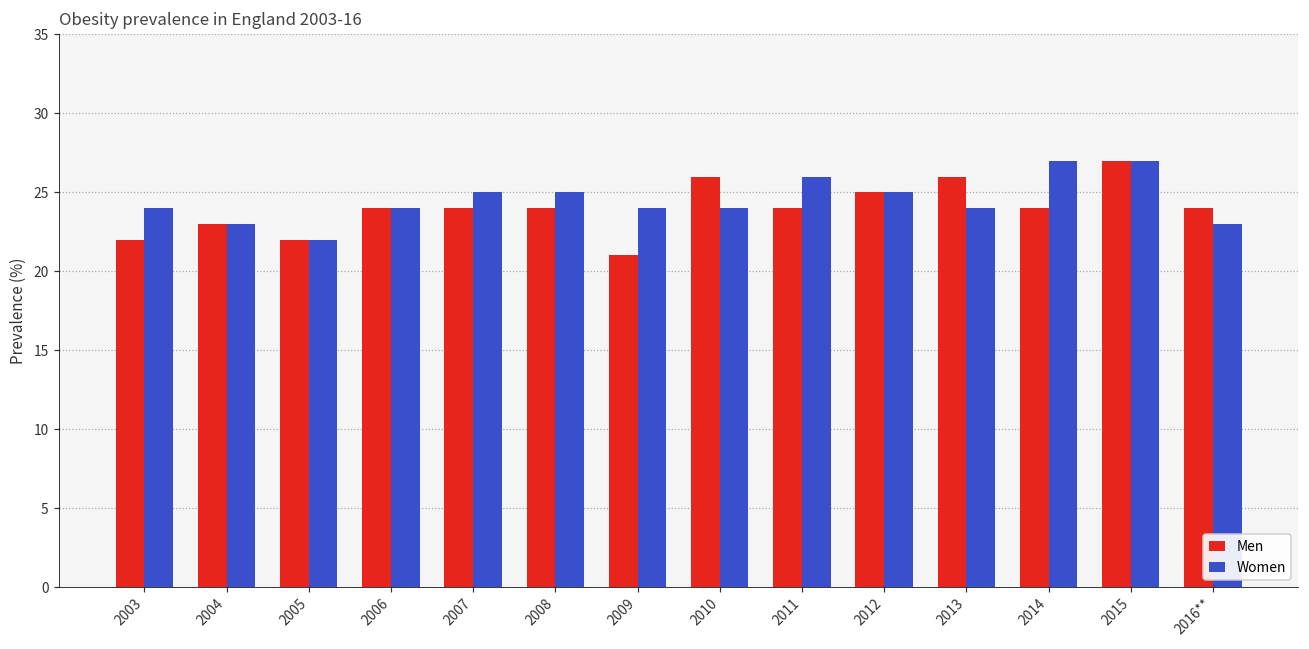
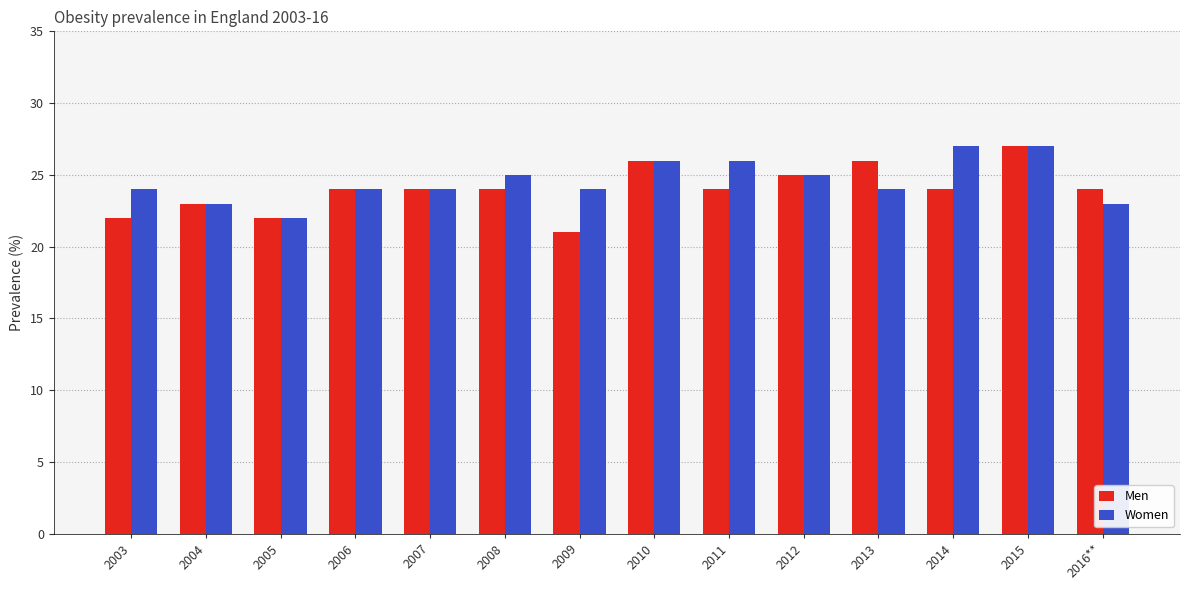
Women, 2007: 25 -> 24
Women, 2010: 24 -> 26
